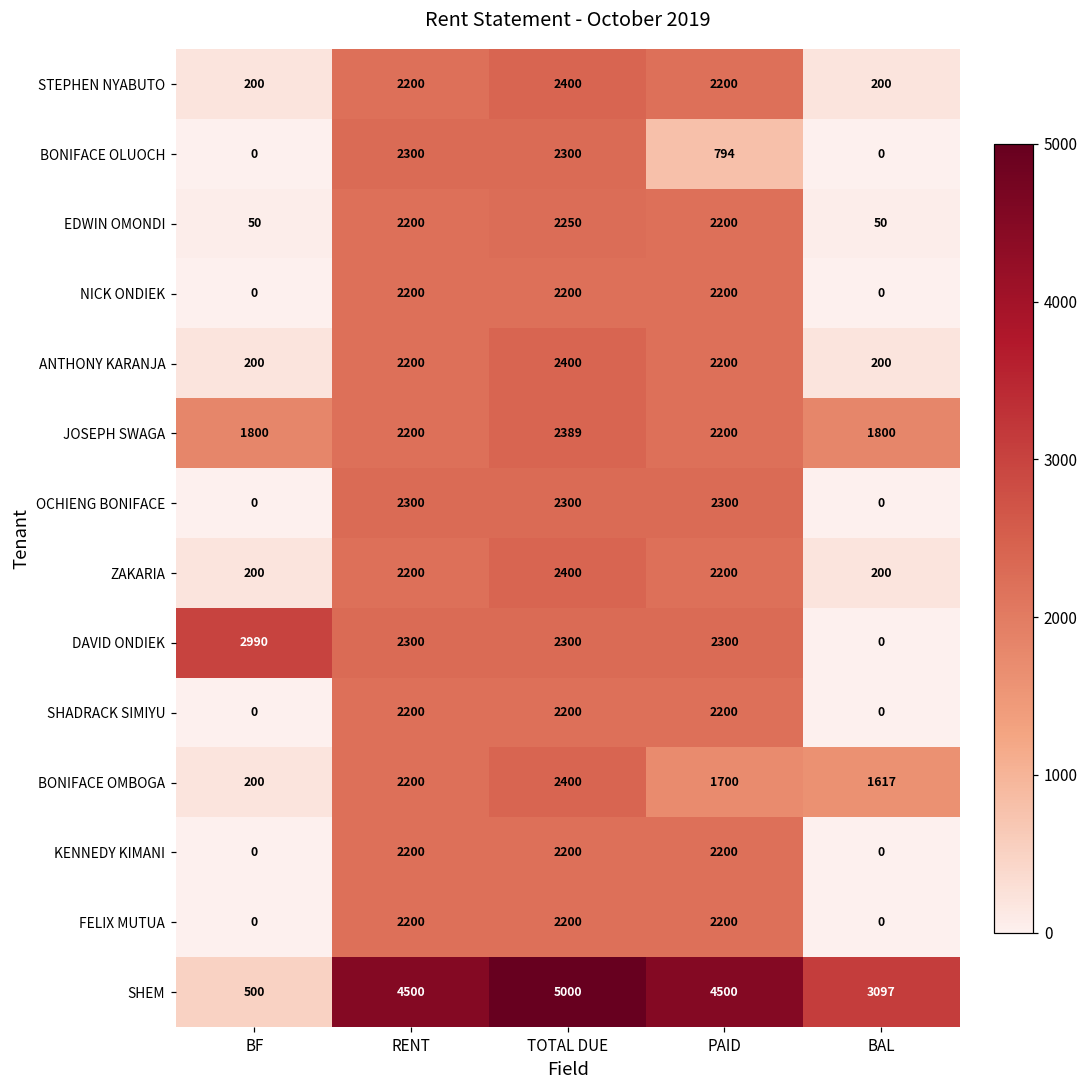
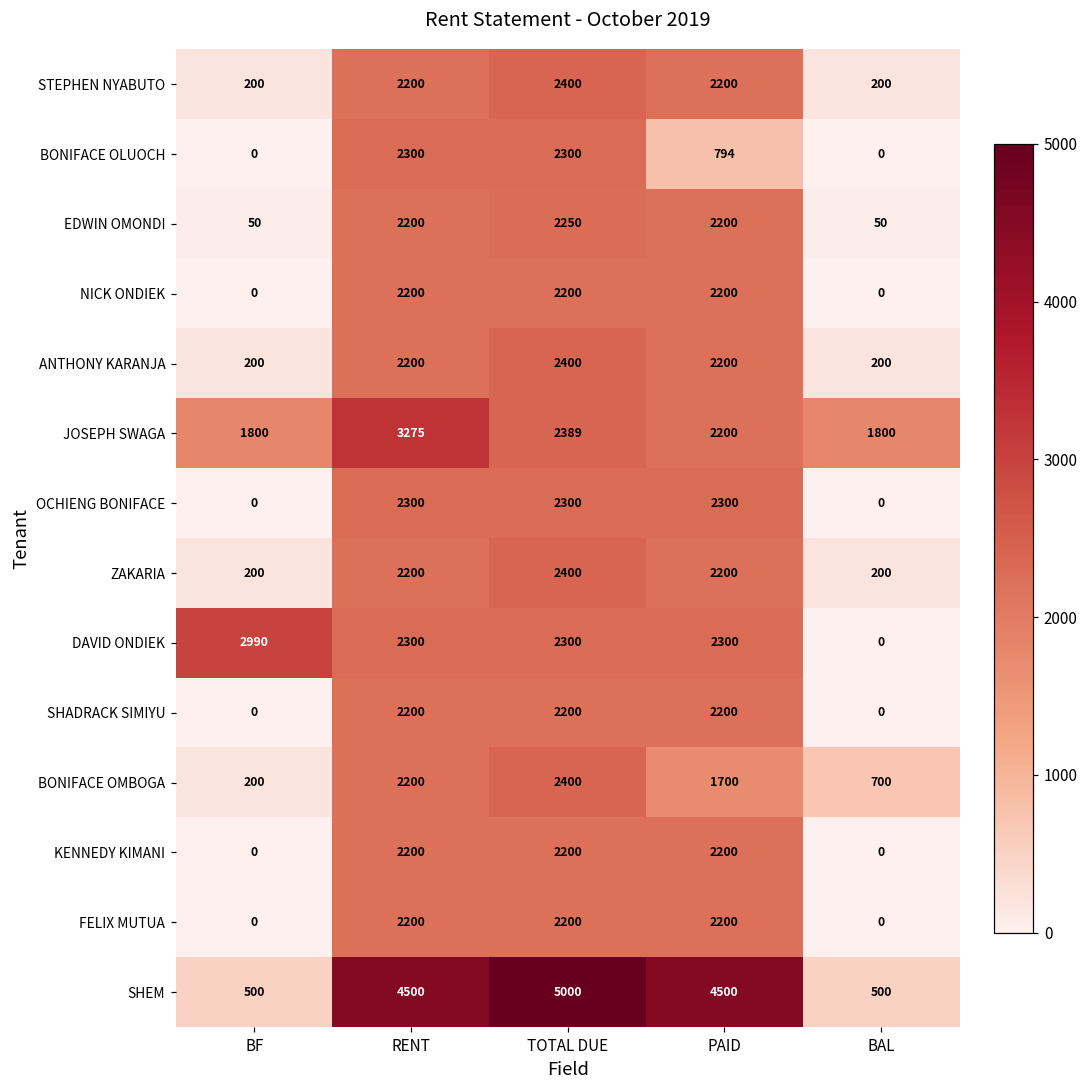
JOSEPH SWAGA, RENT: 2200 -> 3275
BONIFACE OMBOGA, BAL: 1617 -> 700
SHEM, BAL: 3097 -> 500
